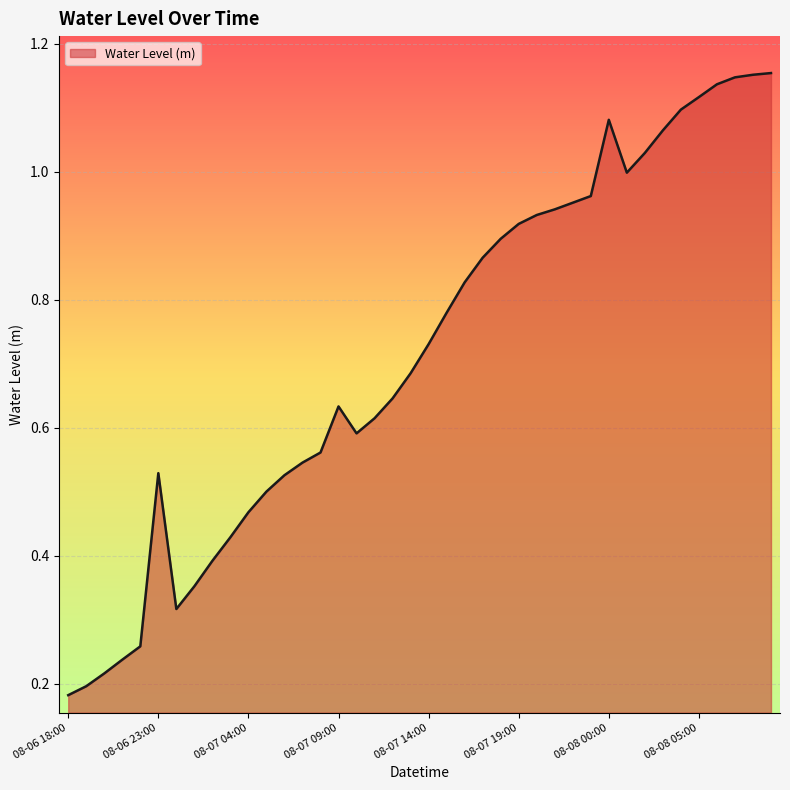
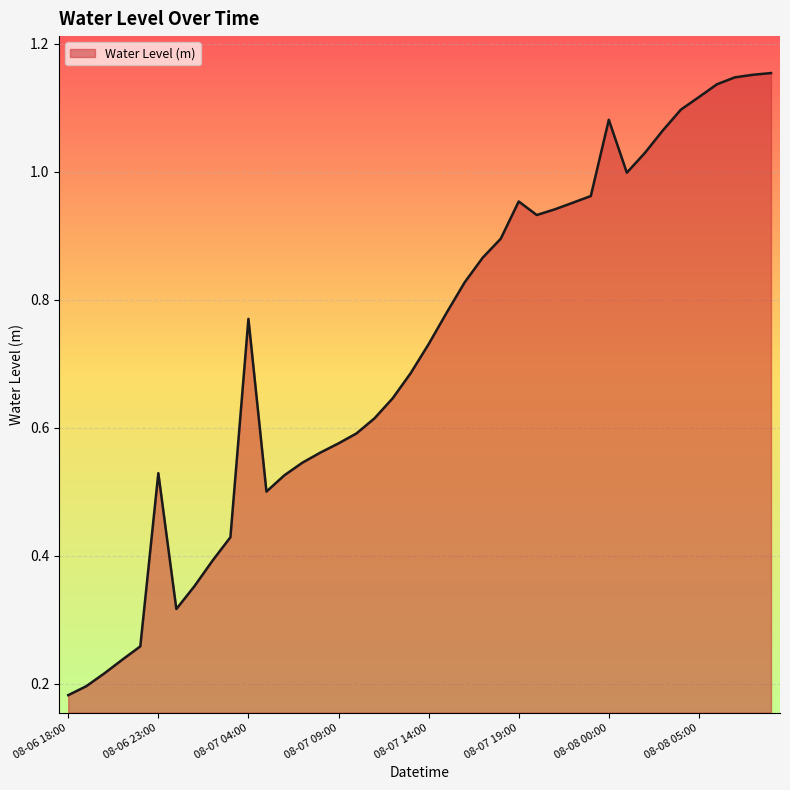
08-07 04:00: 0.47 -> 0.77
08-07 09:00: 0.63 -> 0.58
08-07 19:00: 0.92 -> 0.95
